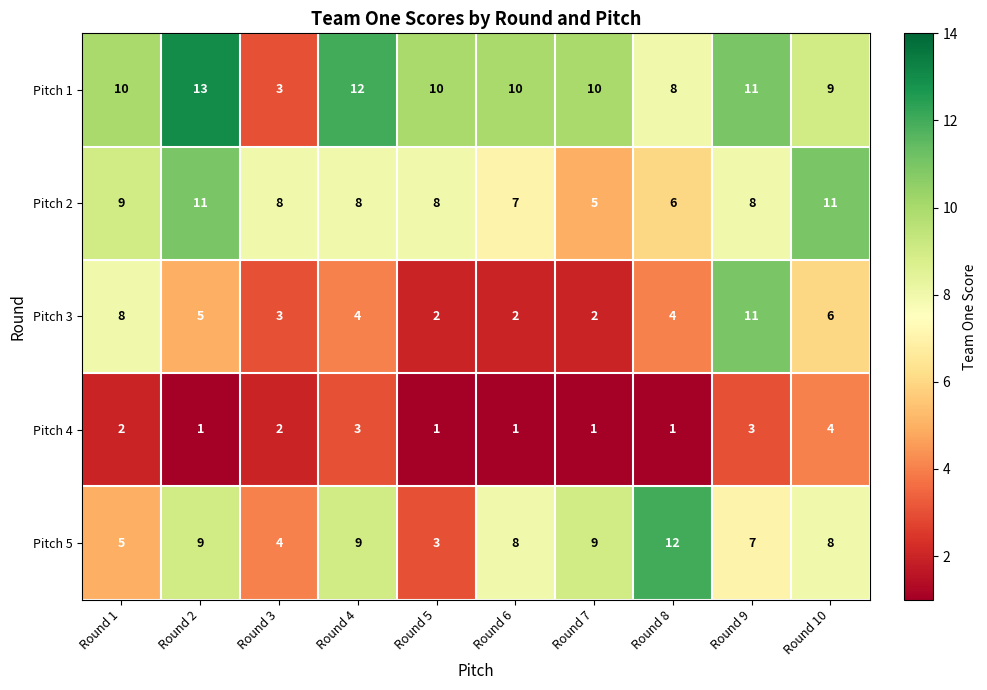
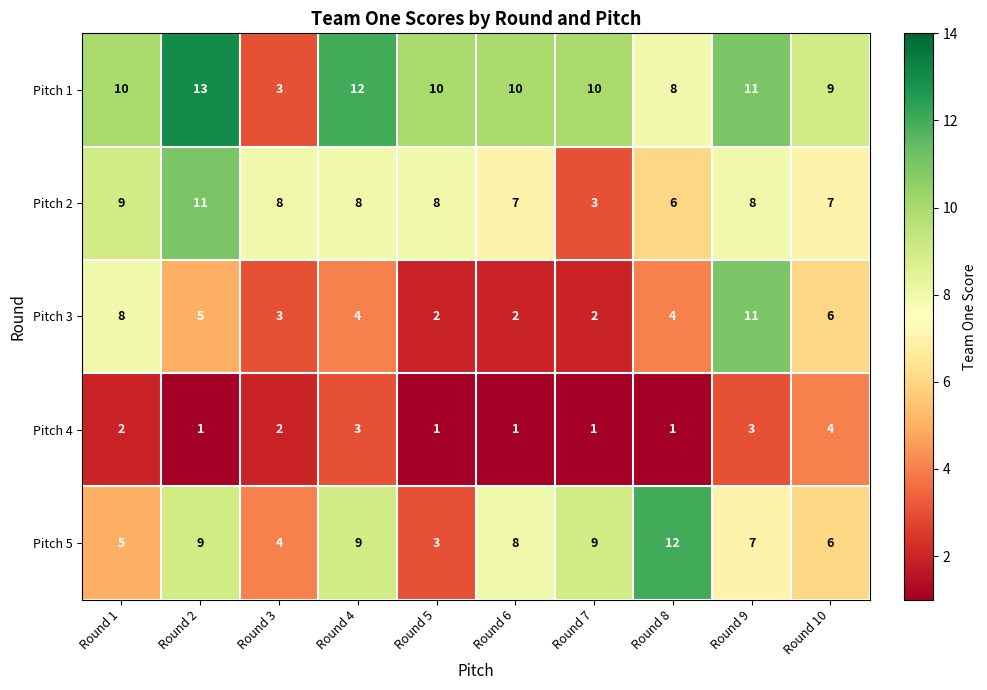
Pitch 2, Round 7: 5 -> 3
Pitch 2, Round 10: 11 -> 7
Pitch 5, Round 10: 8 -> 6
